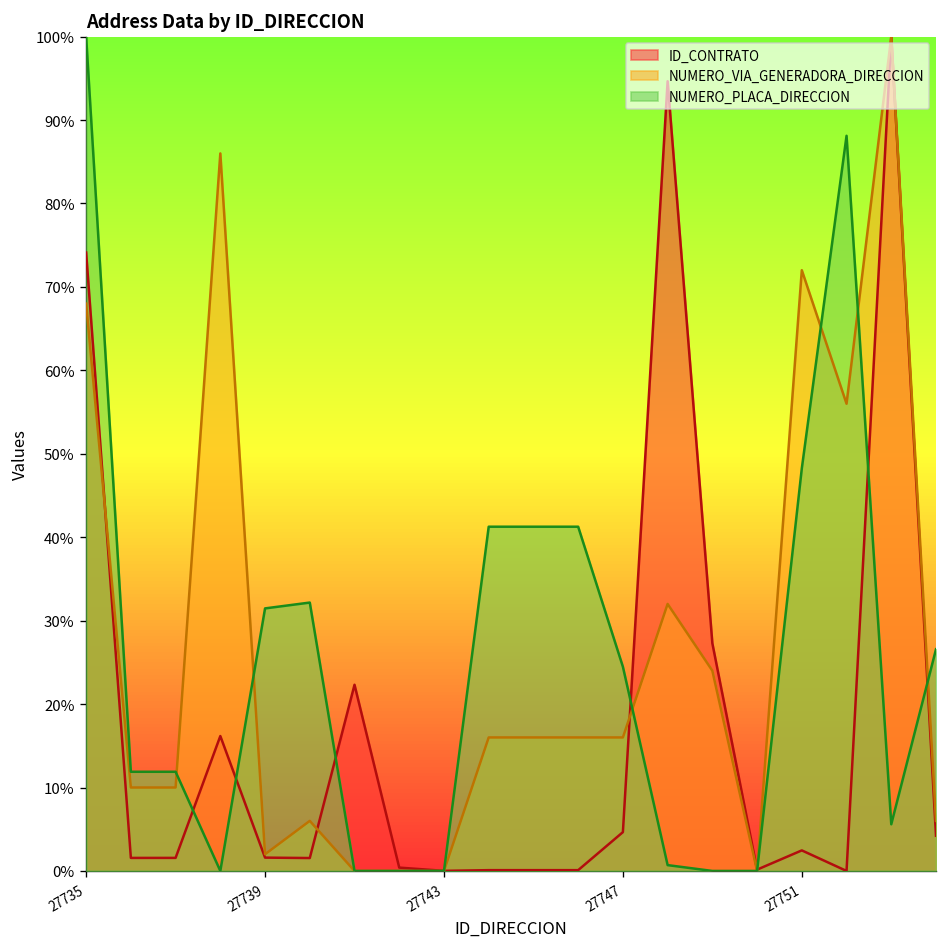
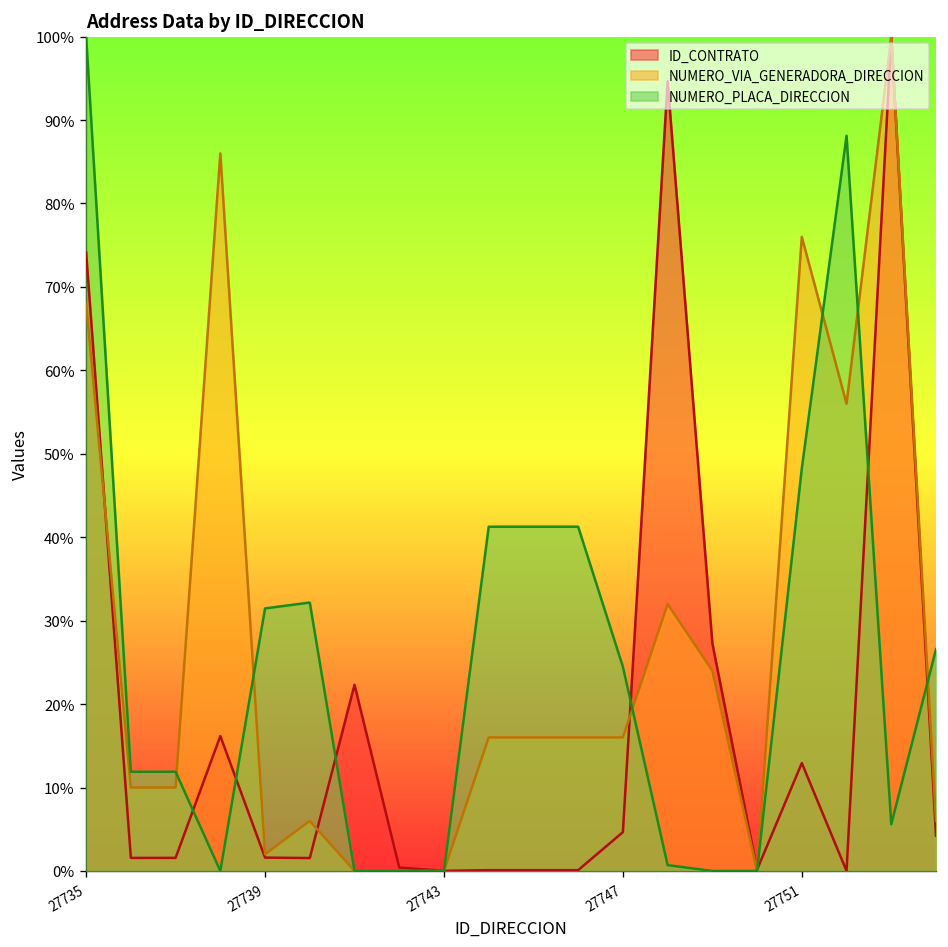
ID_CONTRATO, 27751: 2% -> 13%
NUMERO_VIA_GENERADORA_DIRECCION, 27751: 72% -> 76%
